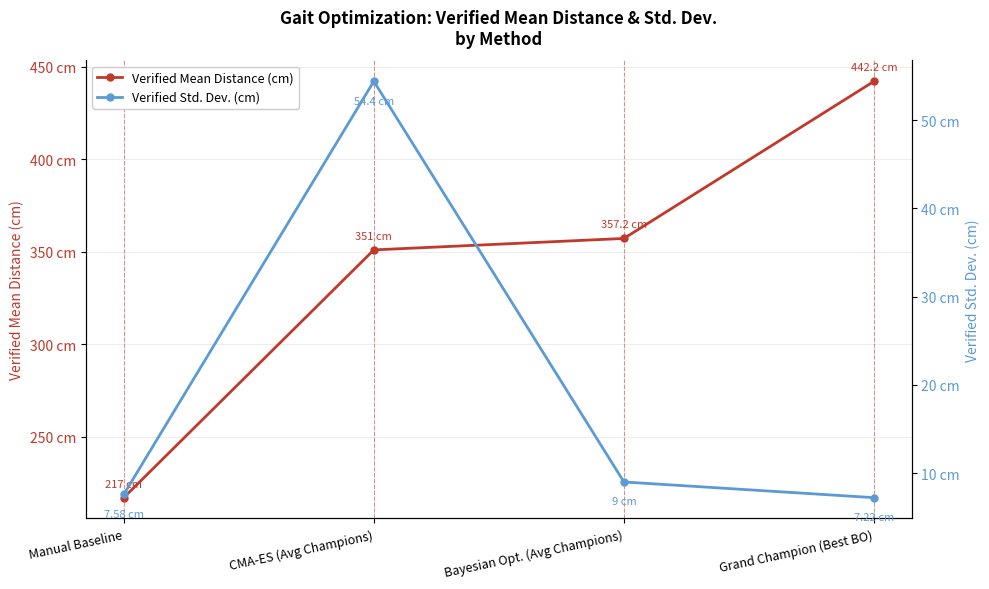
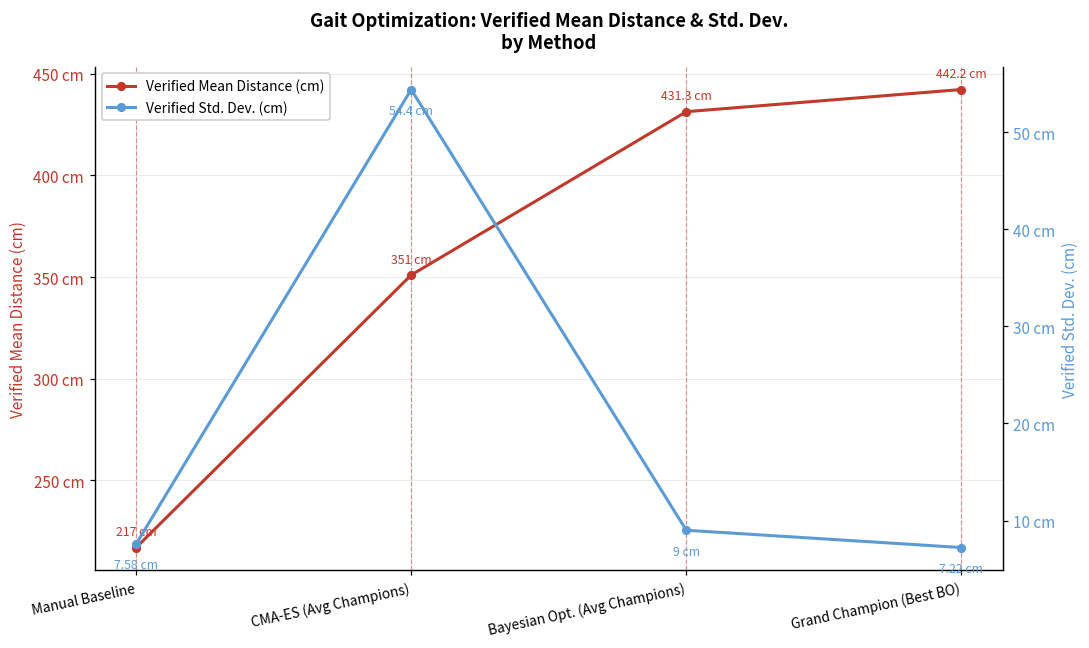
Verified Mean Distance (cm), Bayesian Opt. (Avg Champions): 357.2 -> 431.3
